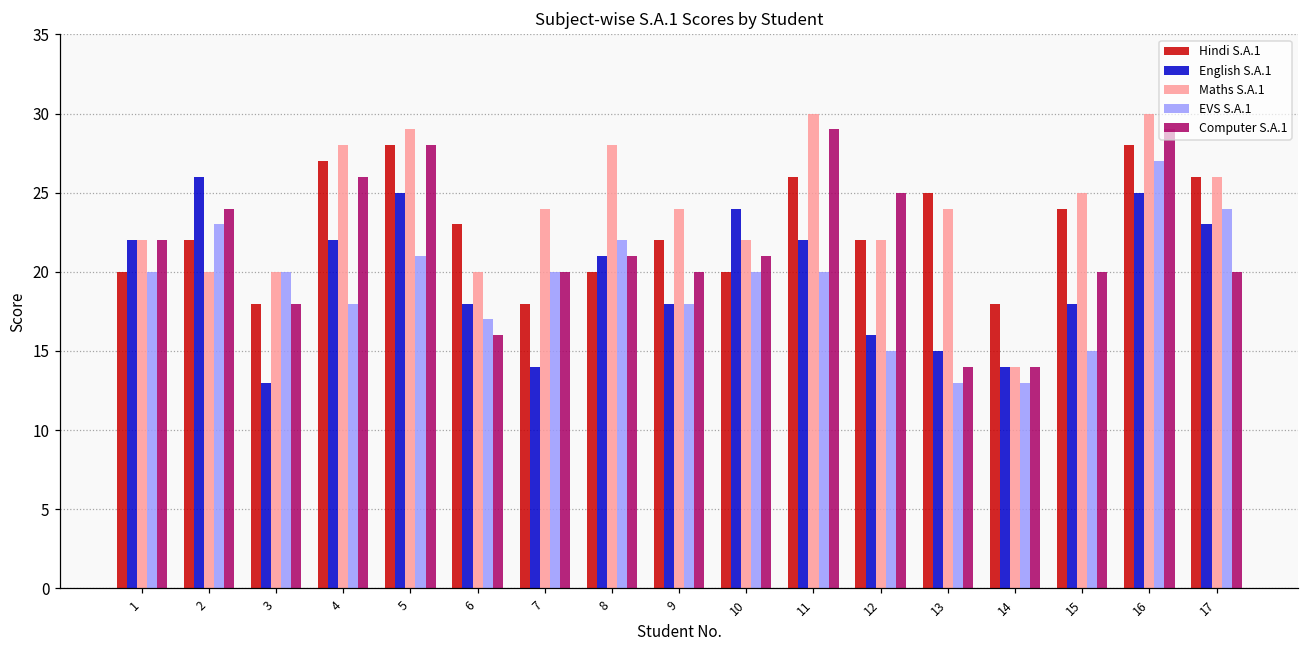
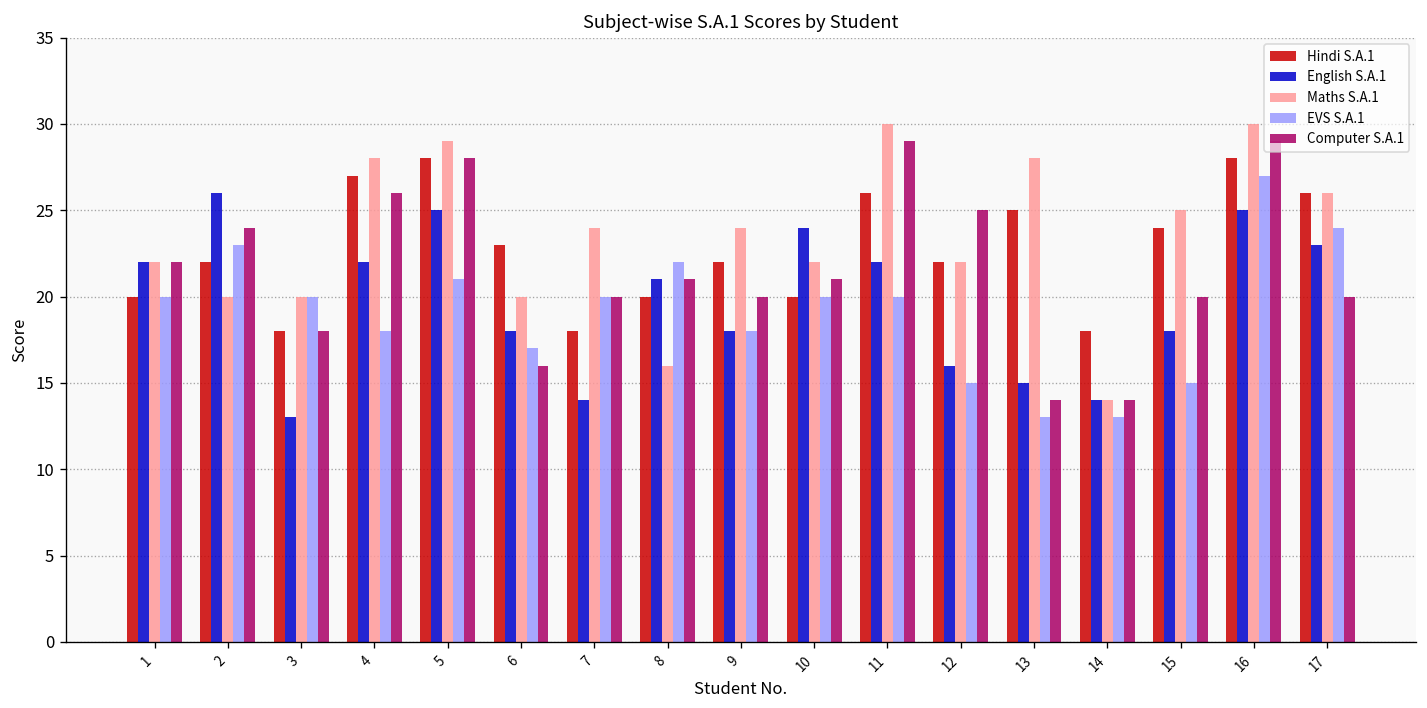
Maths S.A.1, 8: 28 -> 16
Maths S.A.1, 13: 24 -> 28
